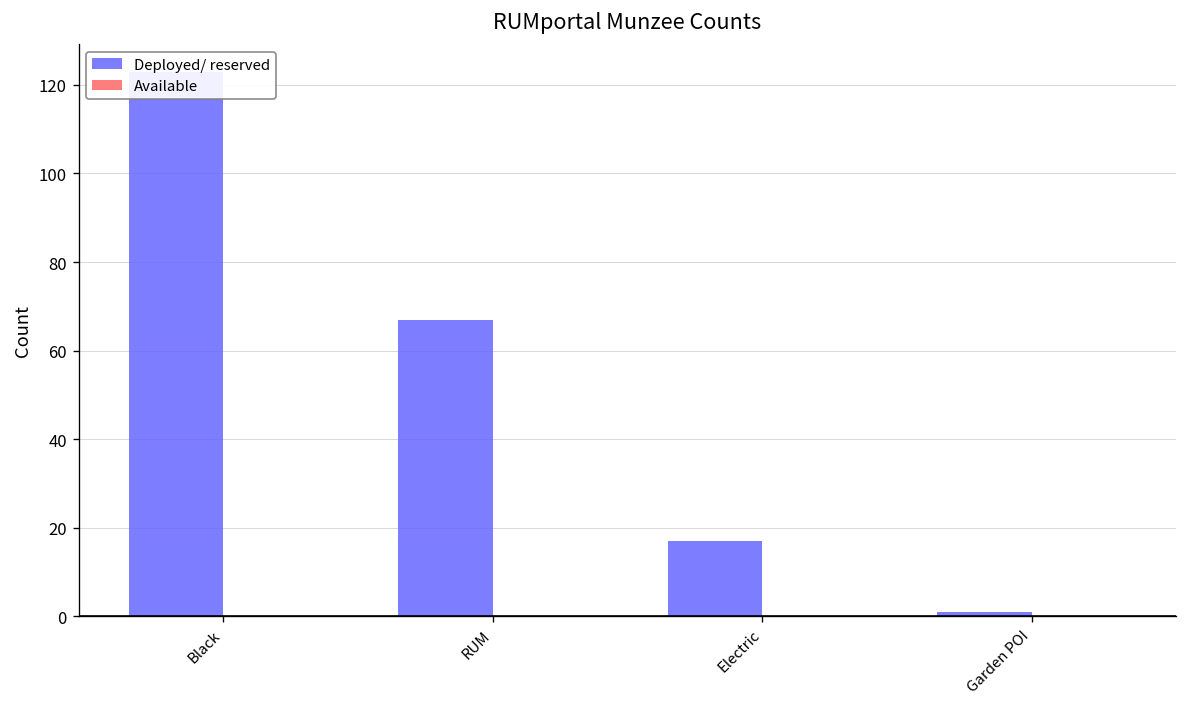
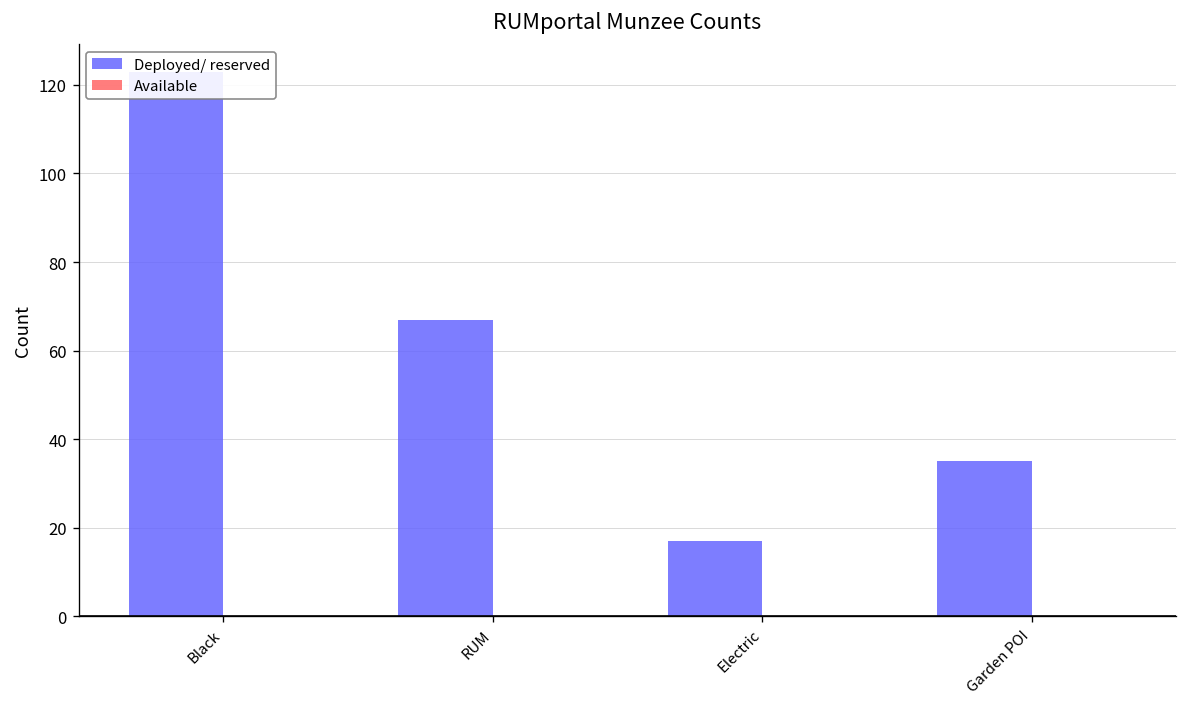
Deployed/ reserved, Garden POI: 1 -> 35
